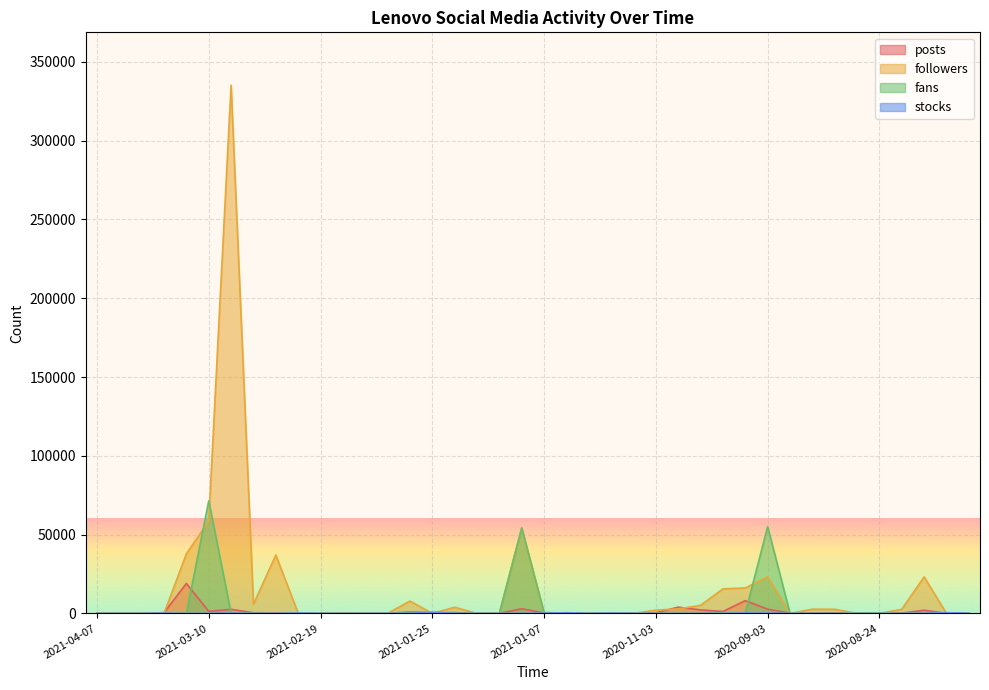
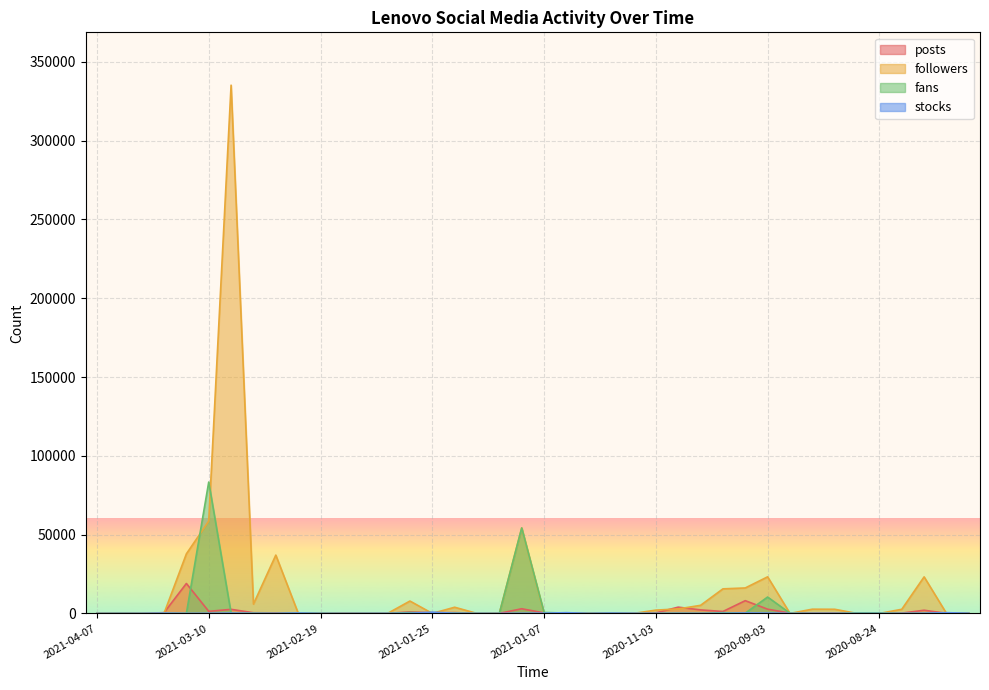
fans, 2021-03-10: 71000 -> 83000
fans, 2020-09-03: 55000 -> 10000
